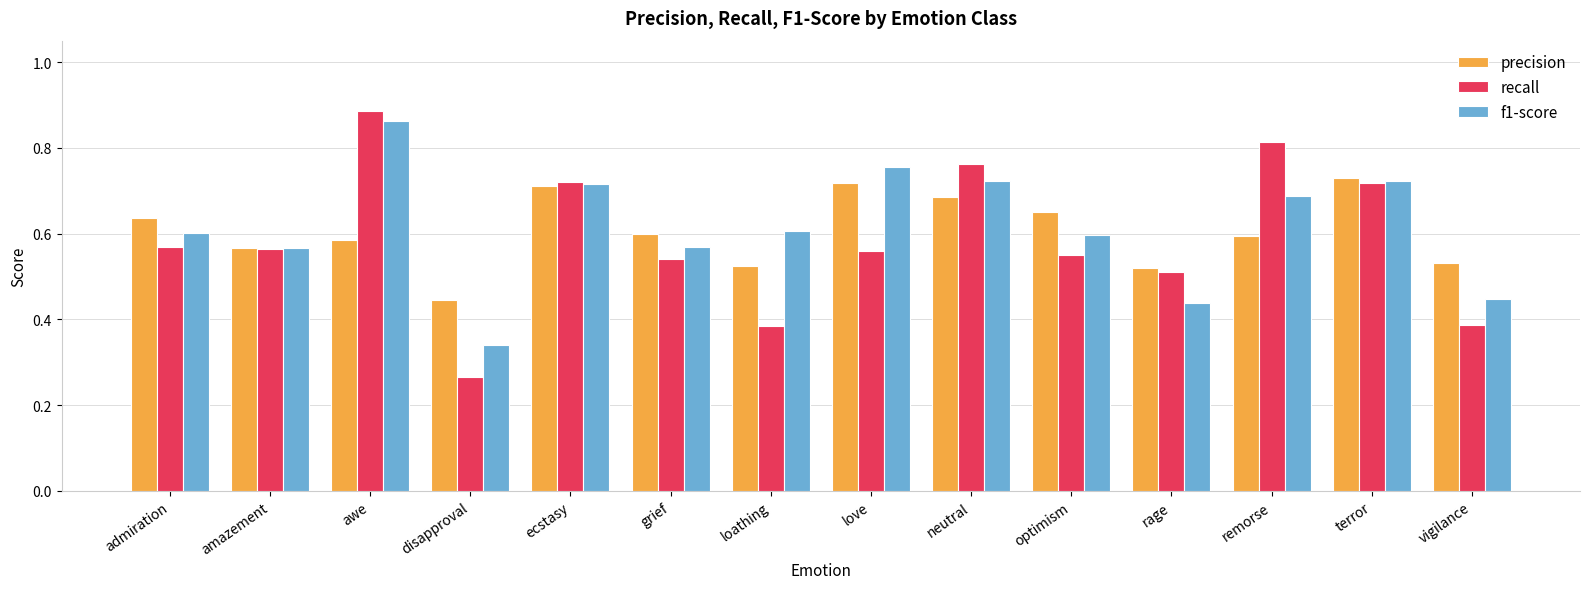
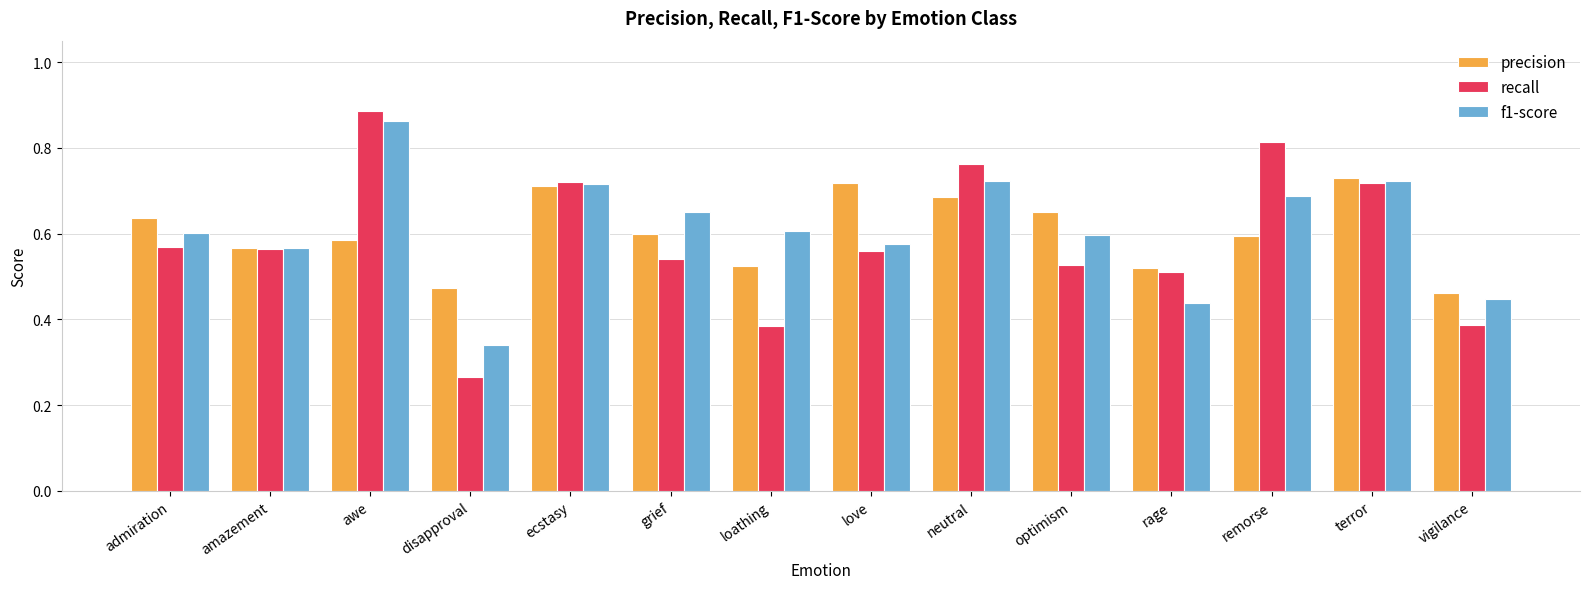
precision, disapproval: 0.44 -> 0.47
f1-score, grief: 0.57 -> 0.65
f1-score, love: 0.76 -> 0.57
recall, optimism: 0.55 -> 0.53
precision, vigilance: 0.53 -> 0.46
